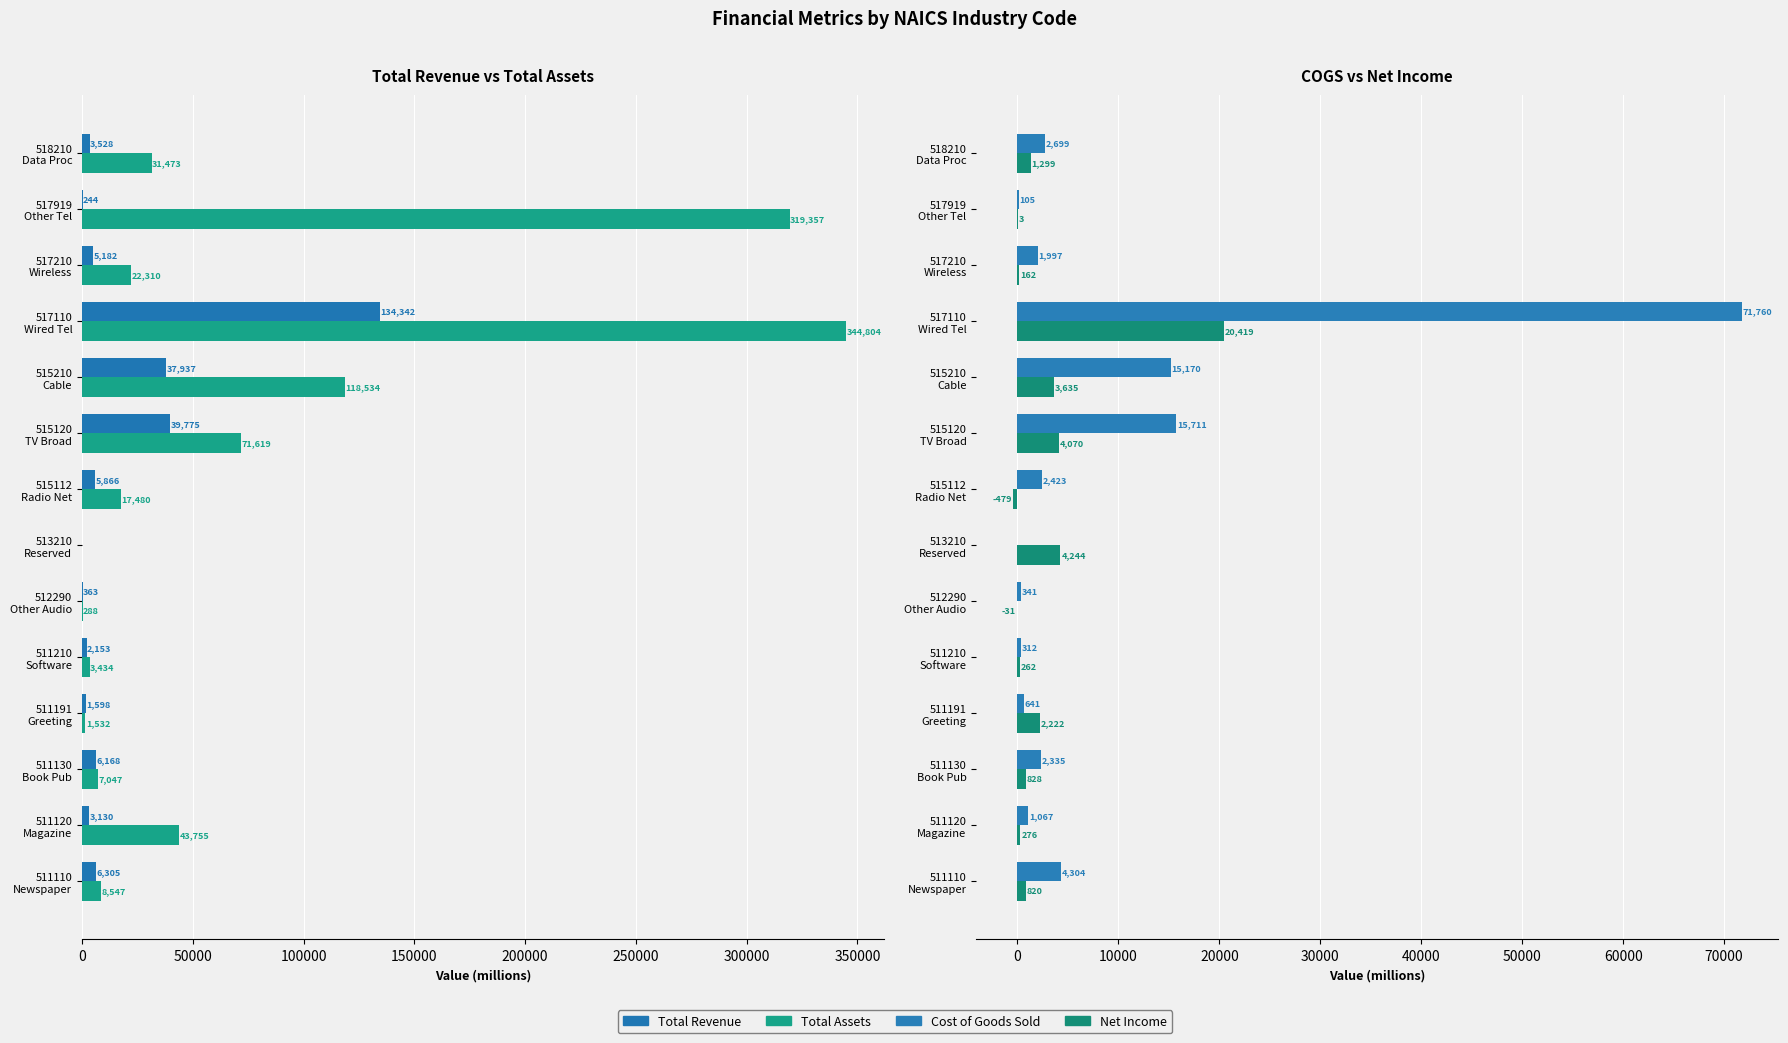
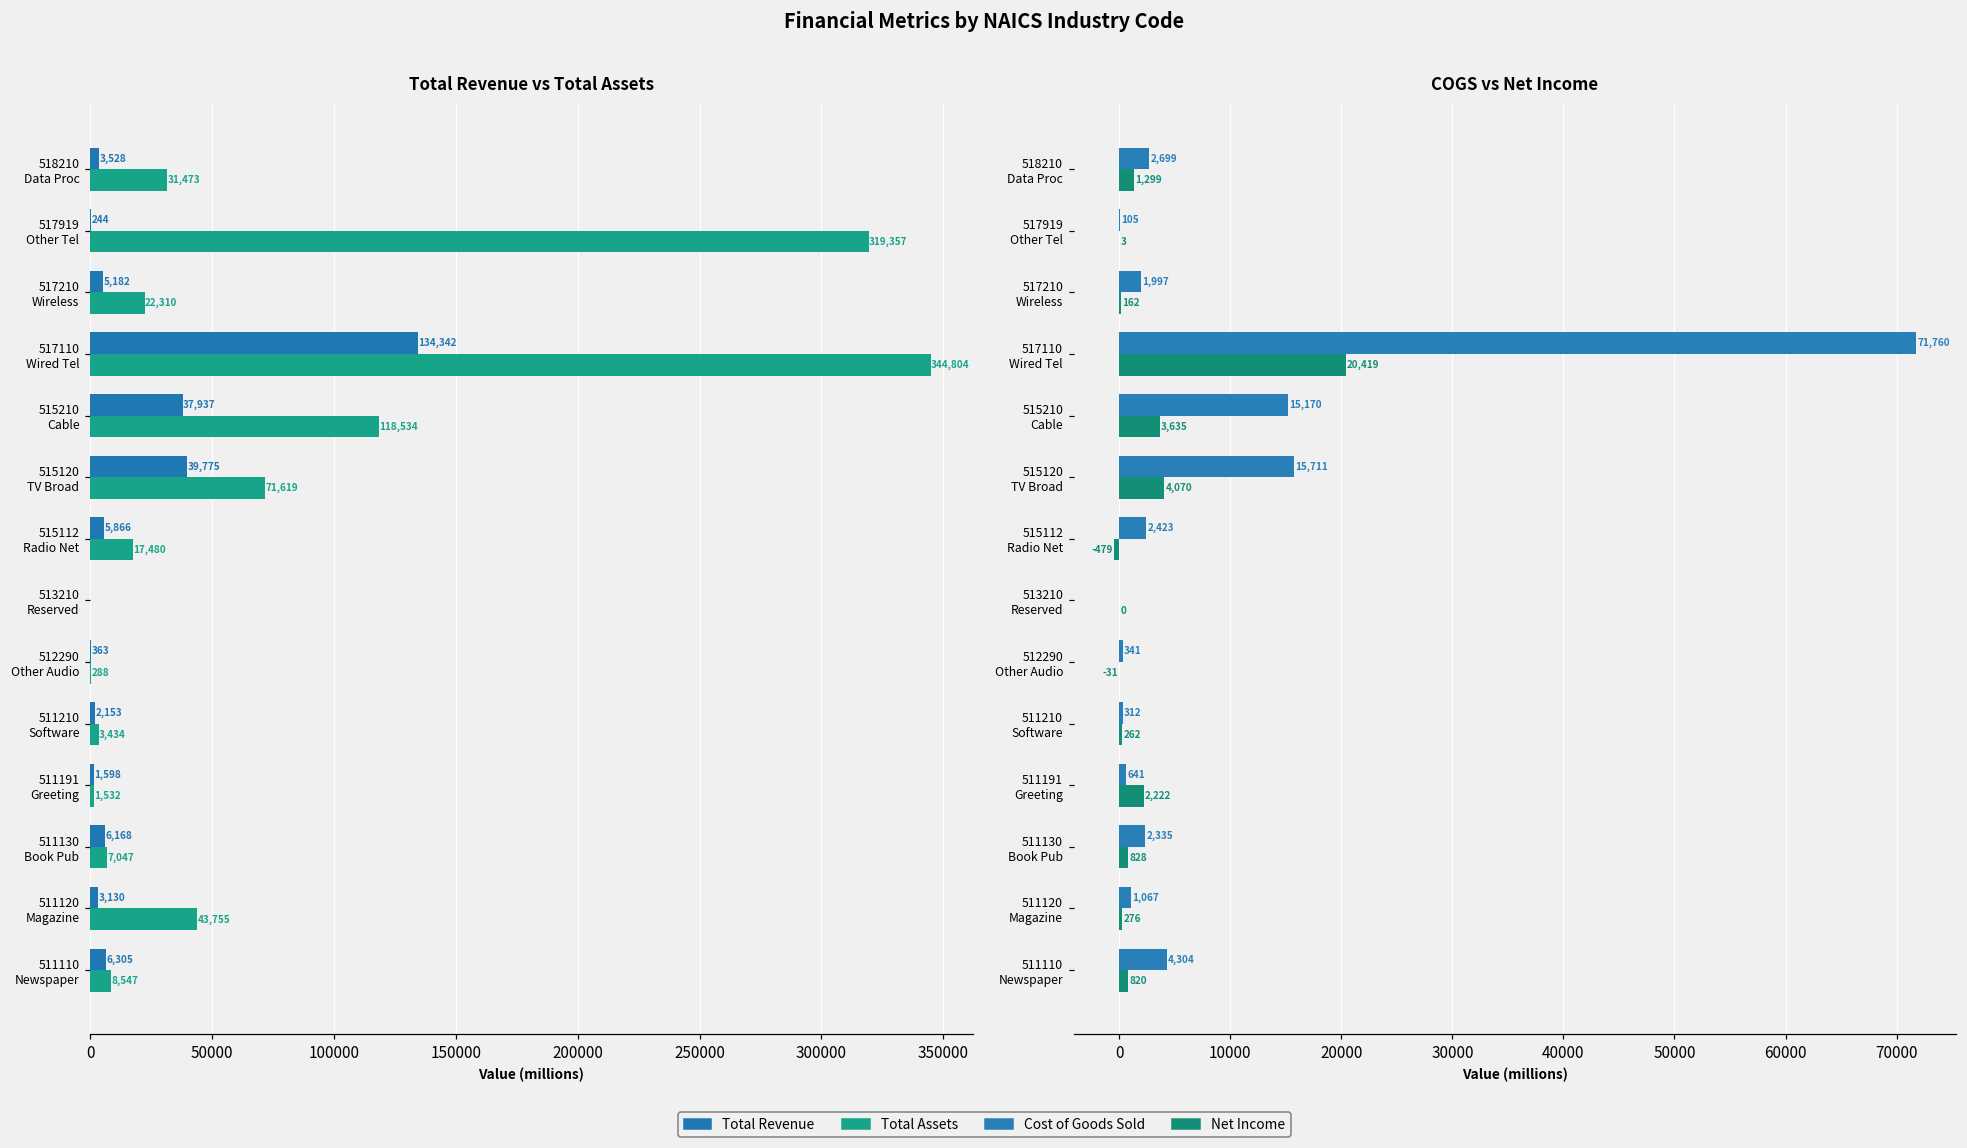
COGS vs Net Income, Net Income, 513210 Reserved: 4,244 -> 0
